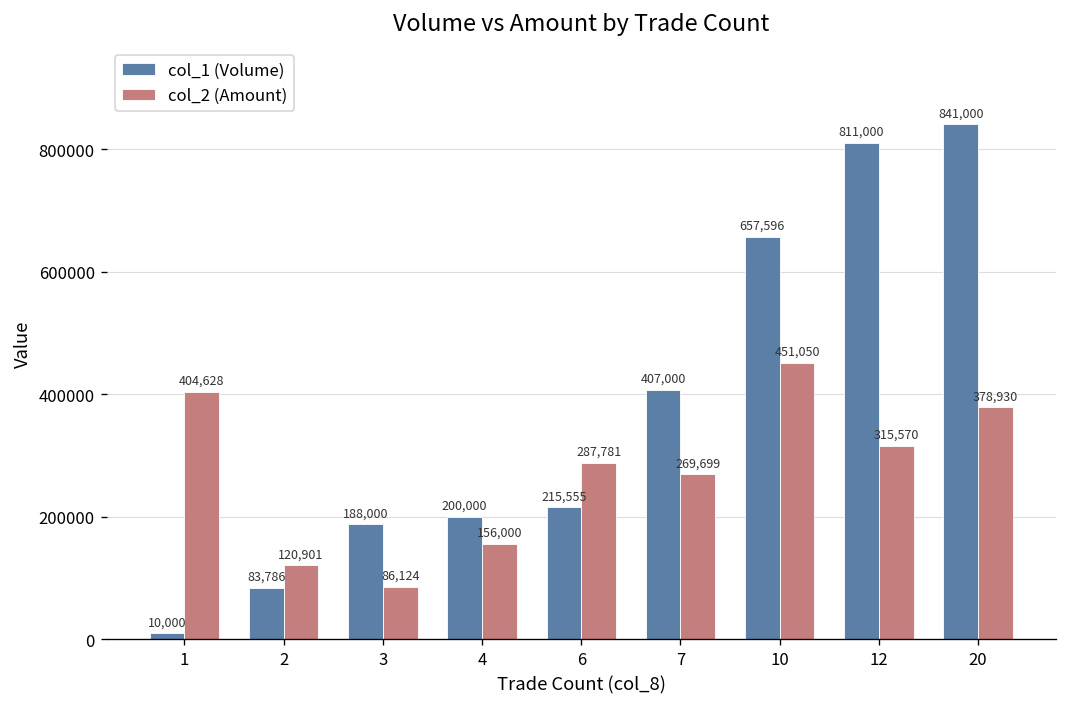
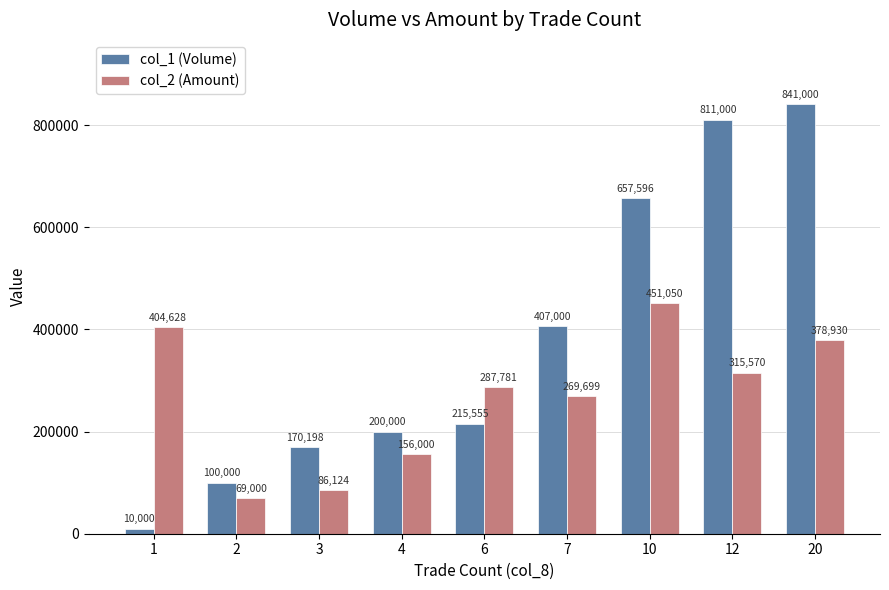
col_1 (Volume), 2: 83,786 -> 100,000
col_2 (Amount), 2: 120,901 -> 69,000
col_1 (Volume), 3: 188,000 -> 170,198
